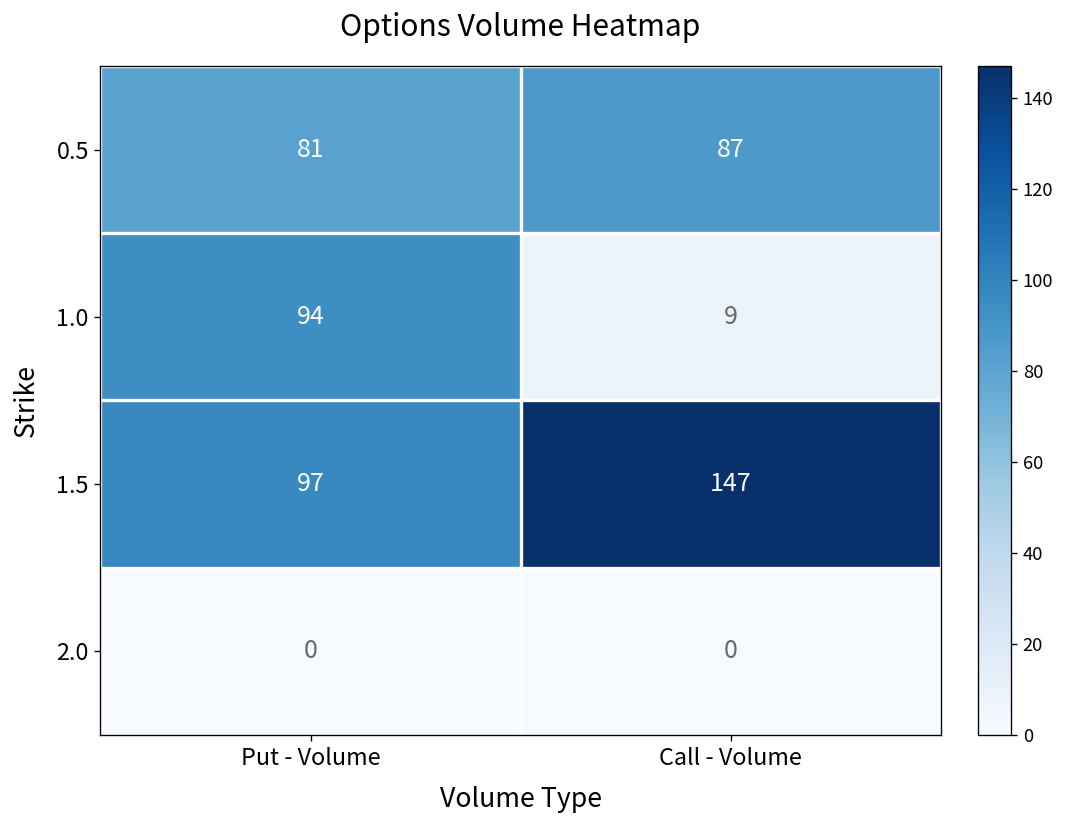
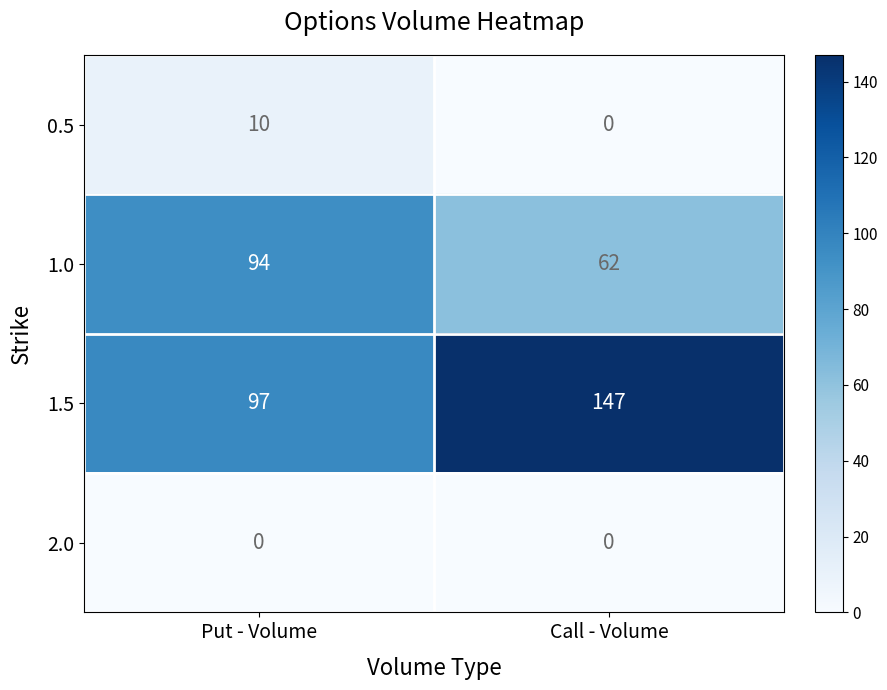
0.5, Put - Volume: 81 -> 10
0.5, Call - Volume: 87 -> 0
1.0, Call - Volume: 9 -> 62
